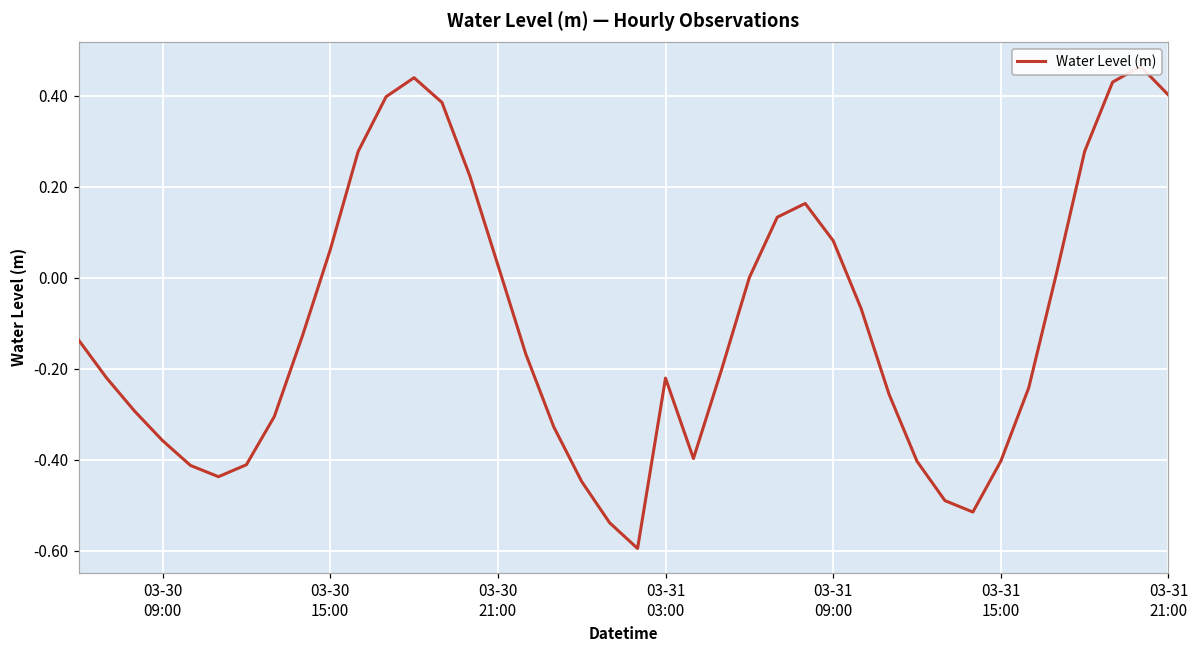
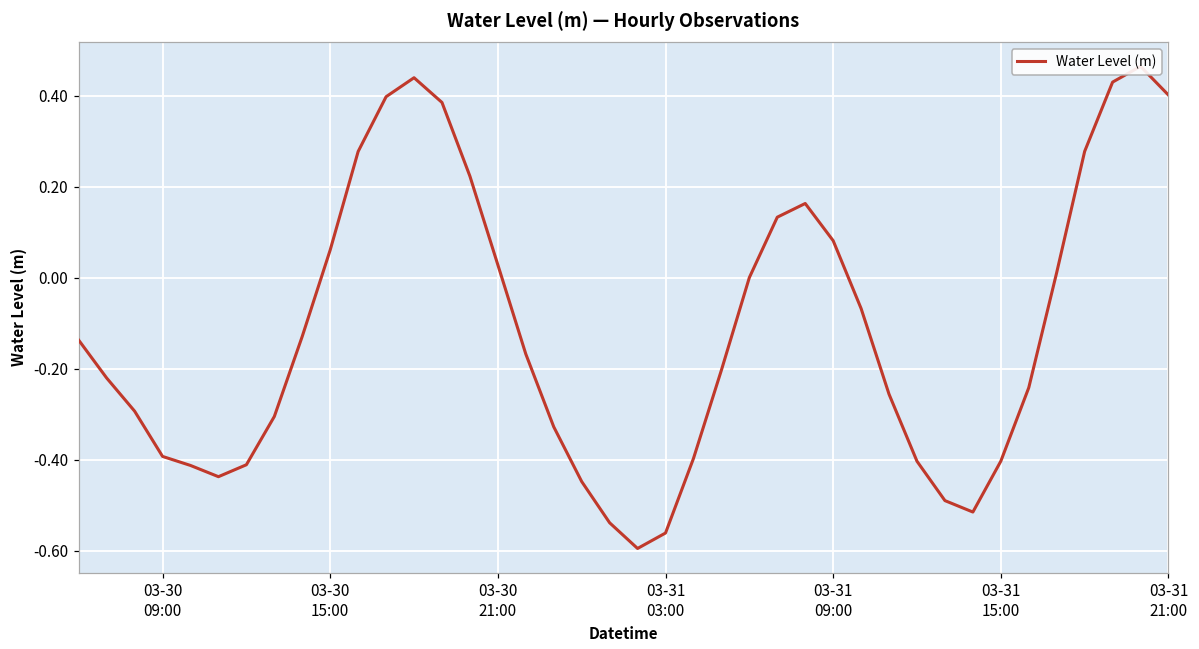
03-30 09:00: -0.36 -> -0.39
03-31 03:00: -0.22 -> -0.56
